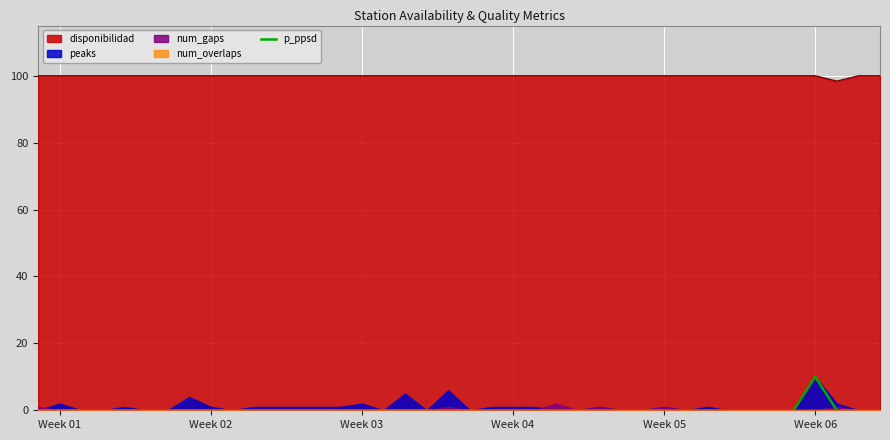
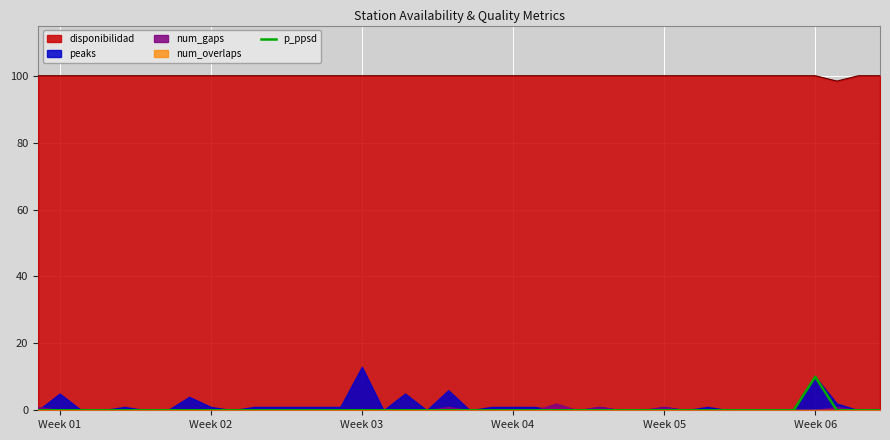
peaks, Week 01: 2 -> 5
peaks, Week 03: 2 -> 13
